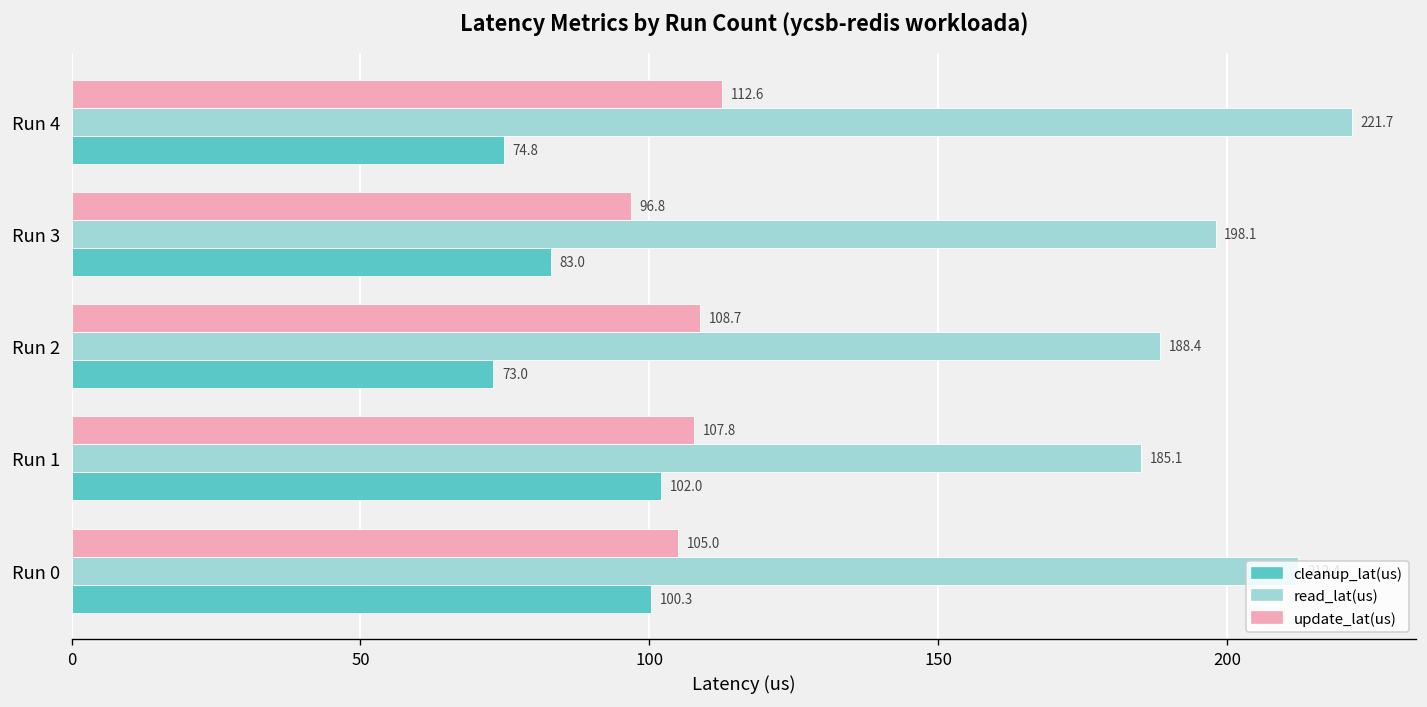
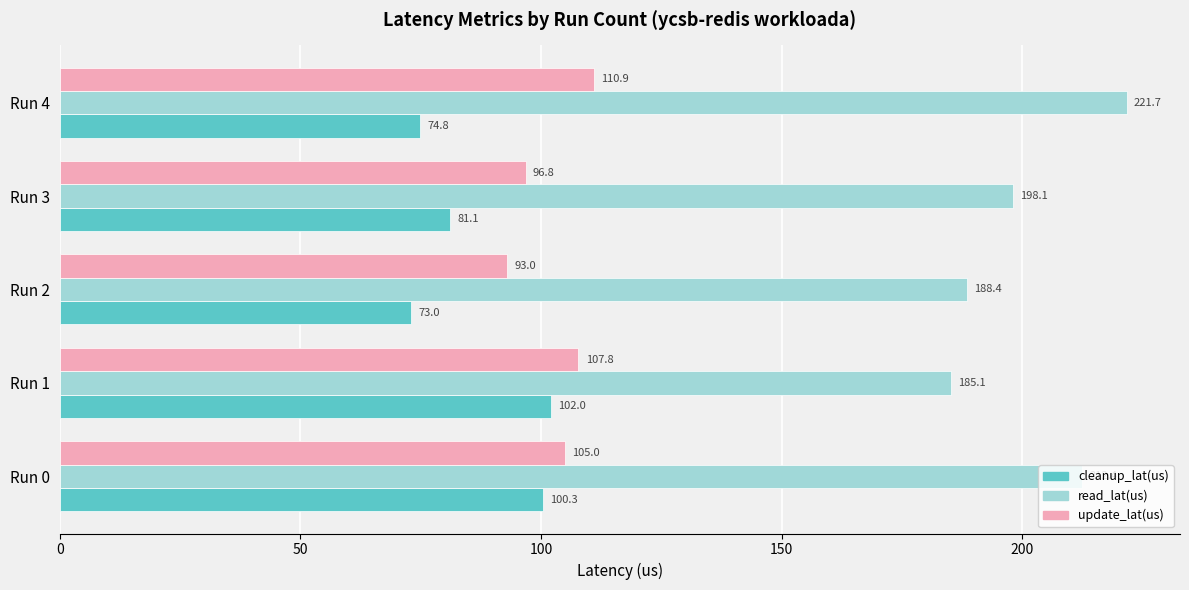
update_lat(us), Run 4: 112.6 -> 110.9
cleanup_lat(us), Run 3: 83.0 -> 81.1
update_lat(us), Run 2: 108.7 -> 93.0
